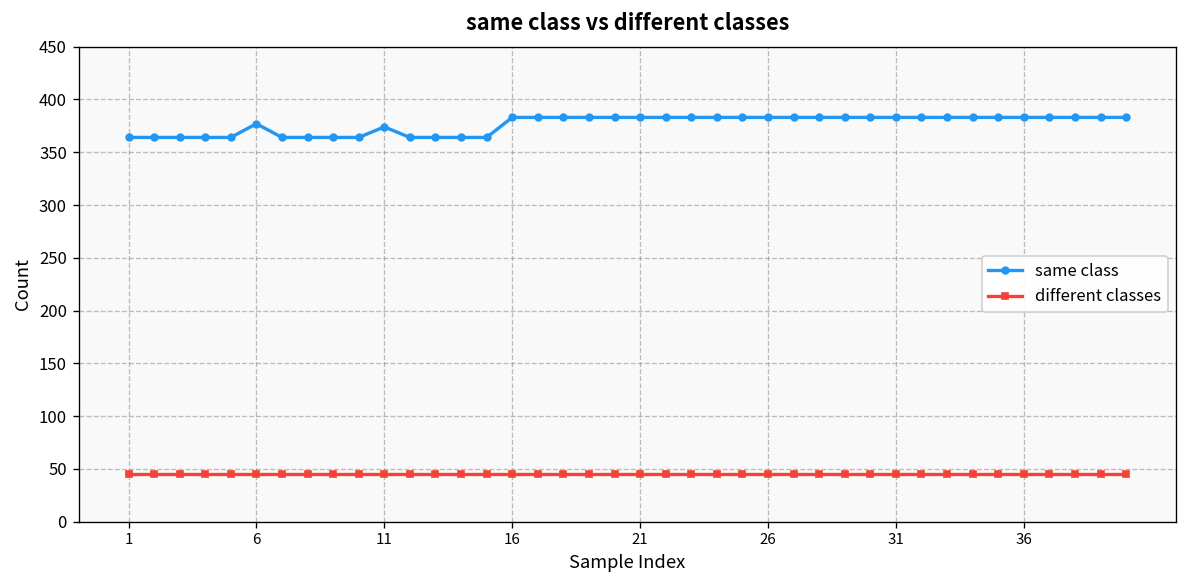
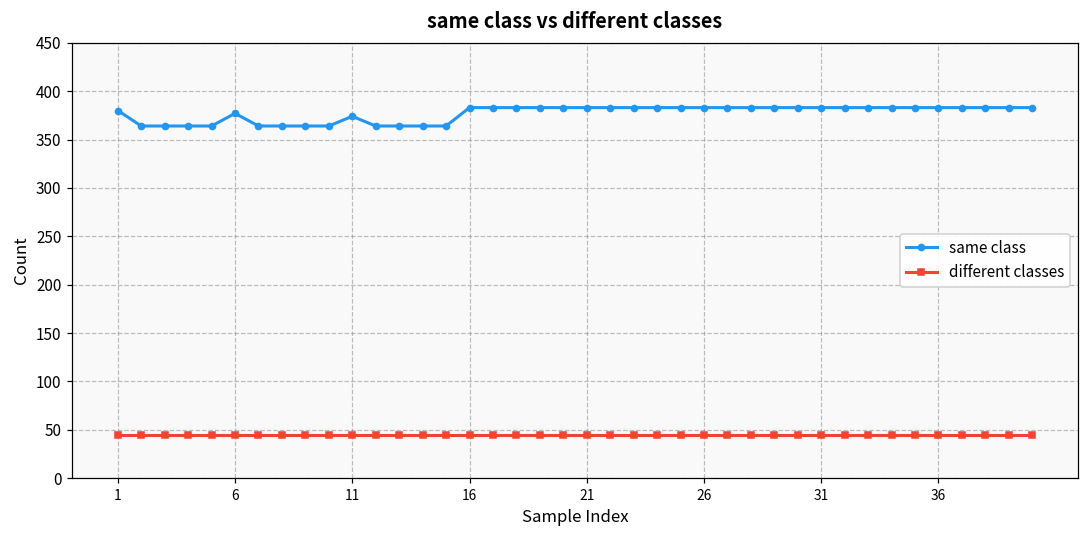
same class, 1: 360 -> 380
